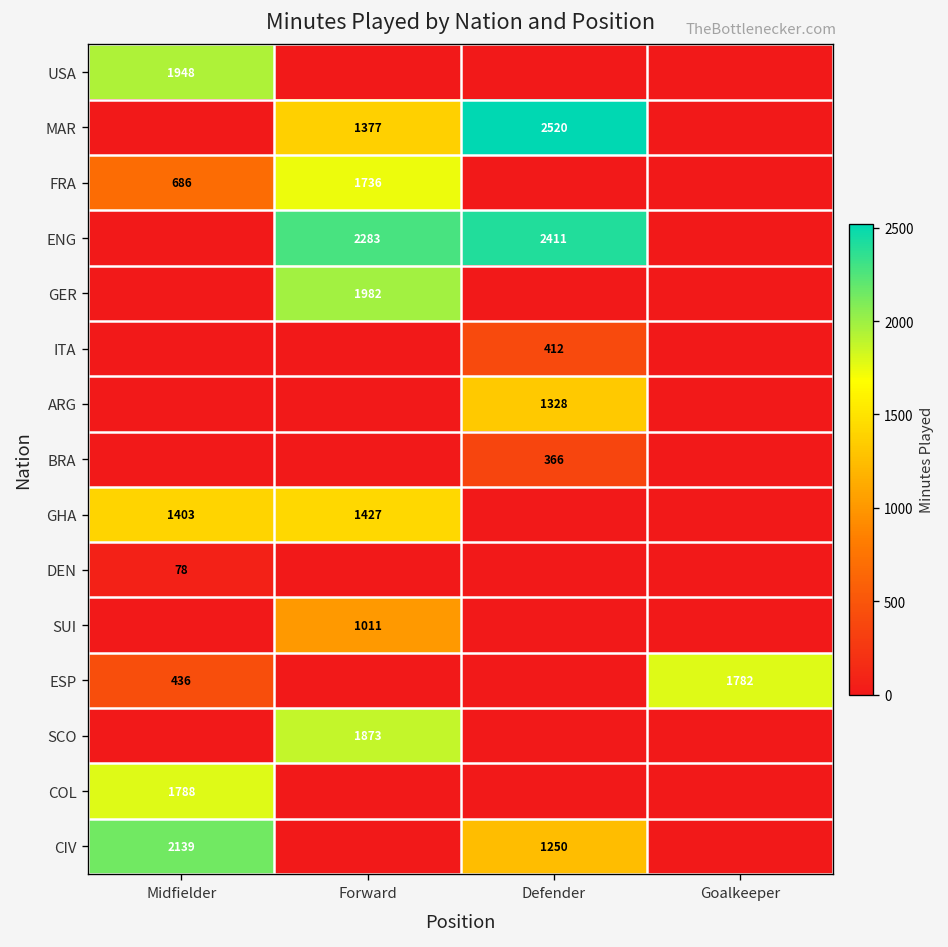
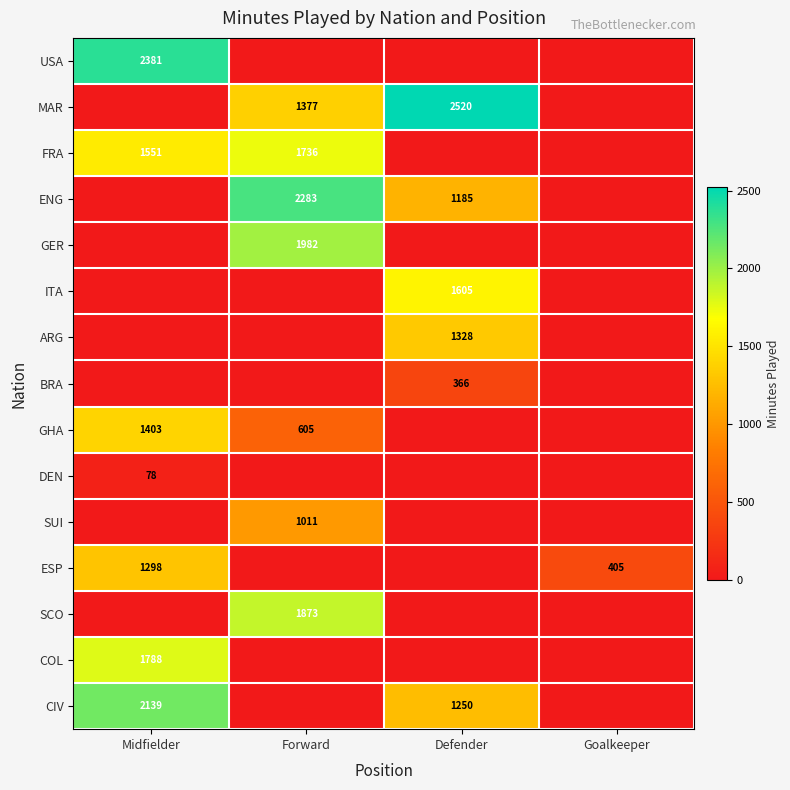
USA, Midfielder: 1948 -> 2381
FRA, Midfielder: 686 -> 1551
ENG, Defender: 2411 -> 1185
ITA, Defender: 412 -> 1605
GHA, Forward: 1427 -> 605
ESP, Midfielder: 436 -> 1298
ESP, Goalkeeper: 1782 -> 405
